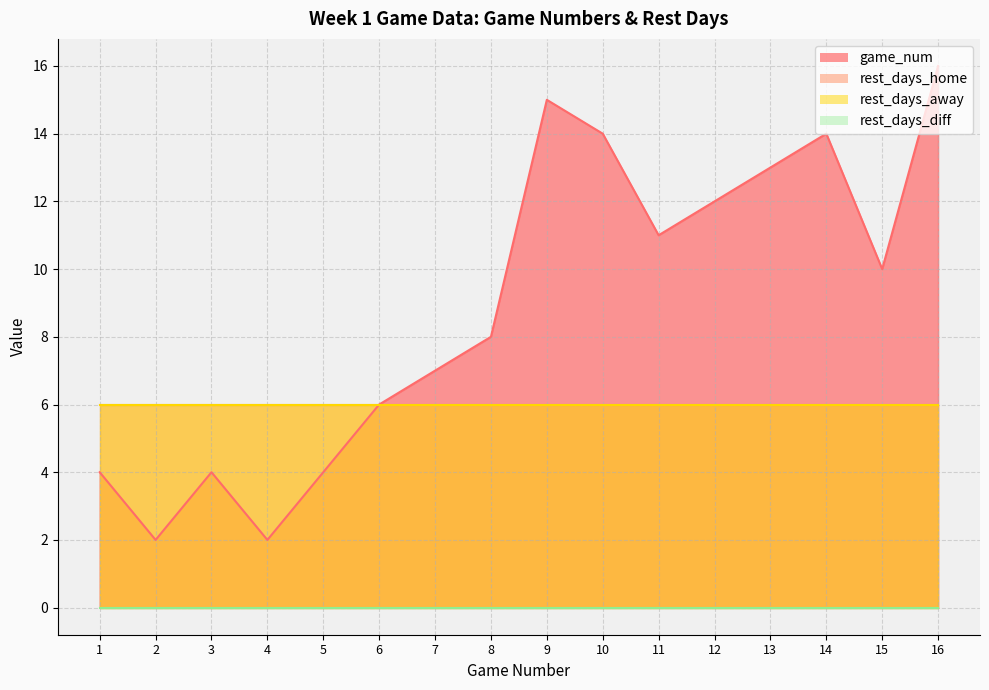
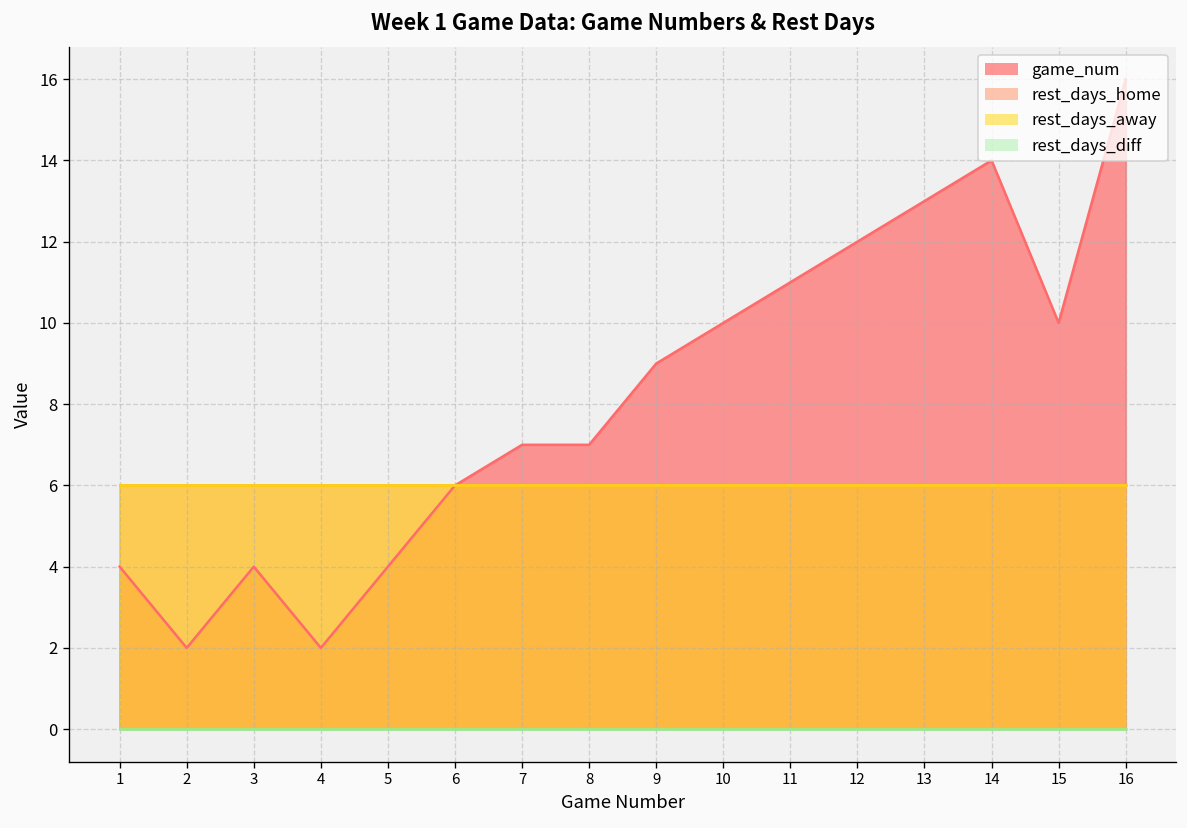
game_num, 8: 8 -> 7
game_num, 9: 15 -> 9
game_num, 10: 14 -> 10
